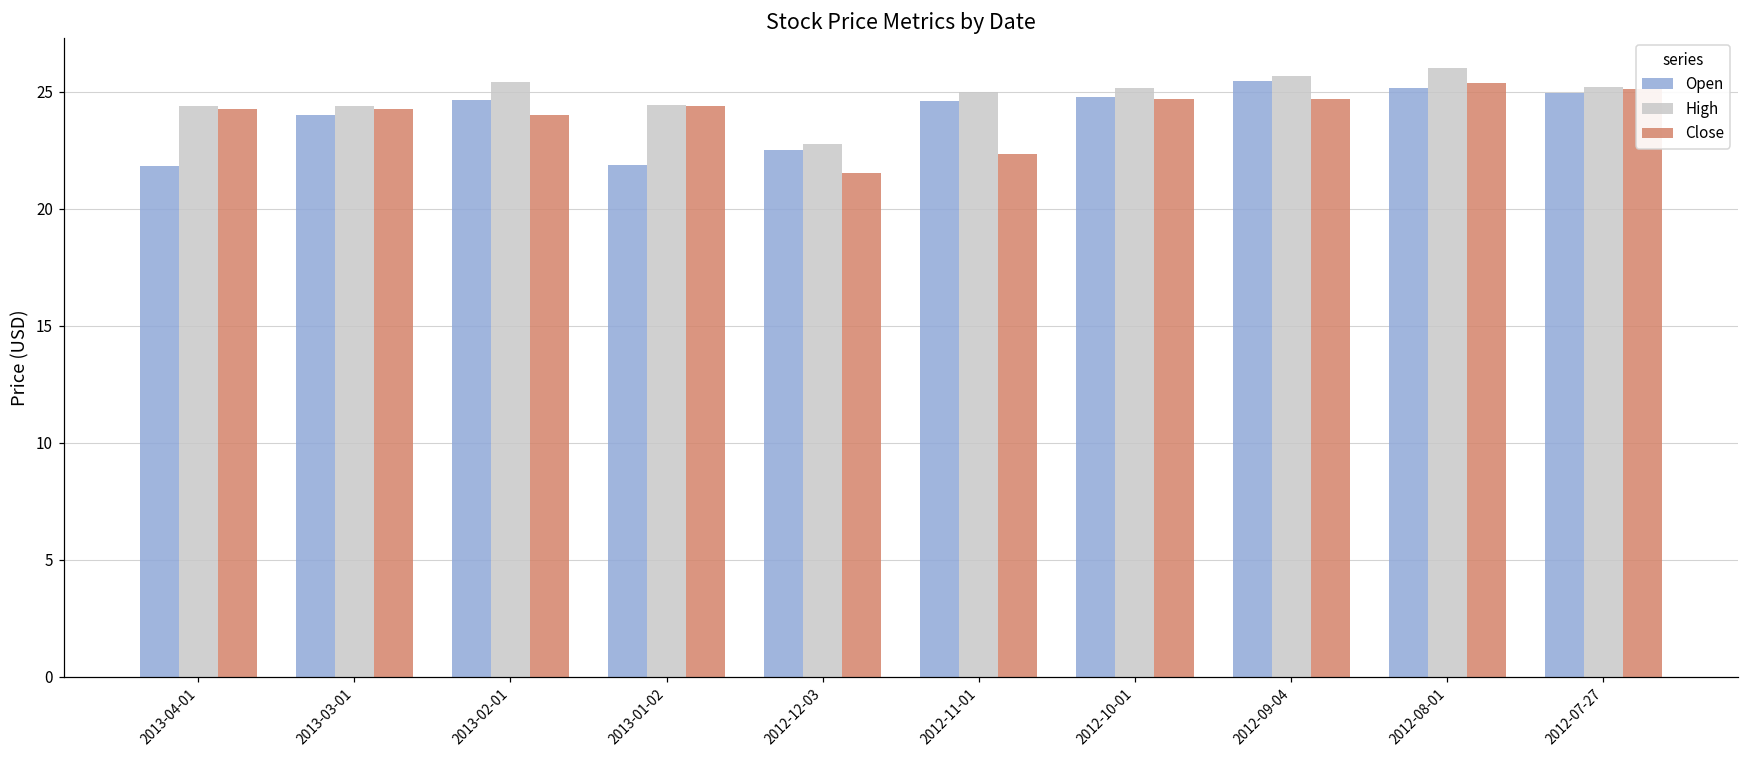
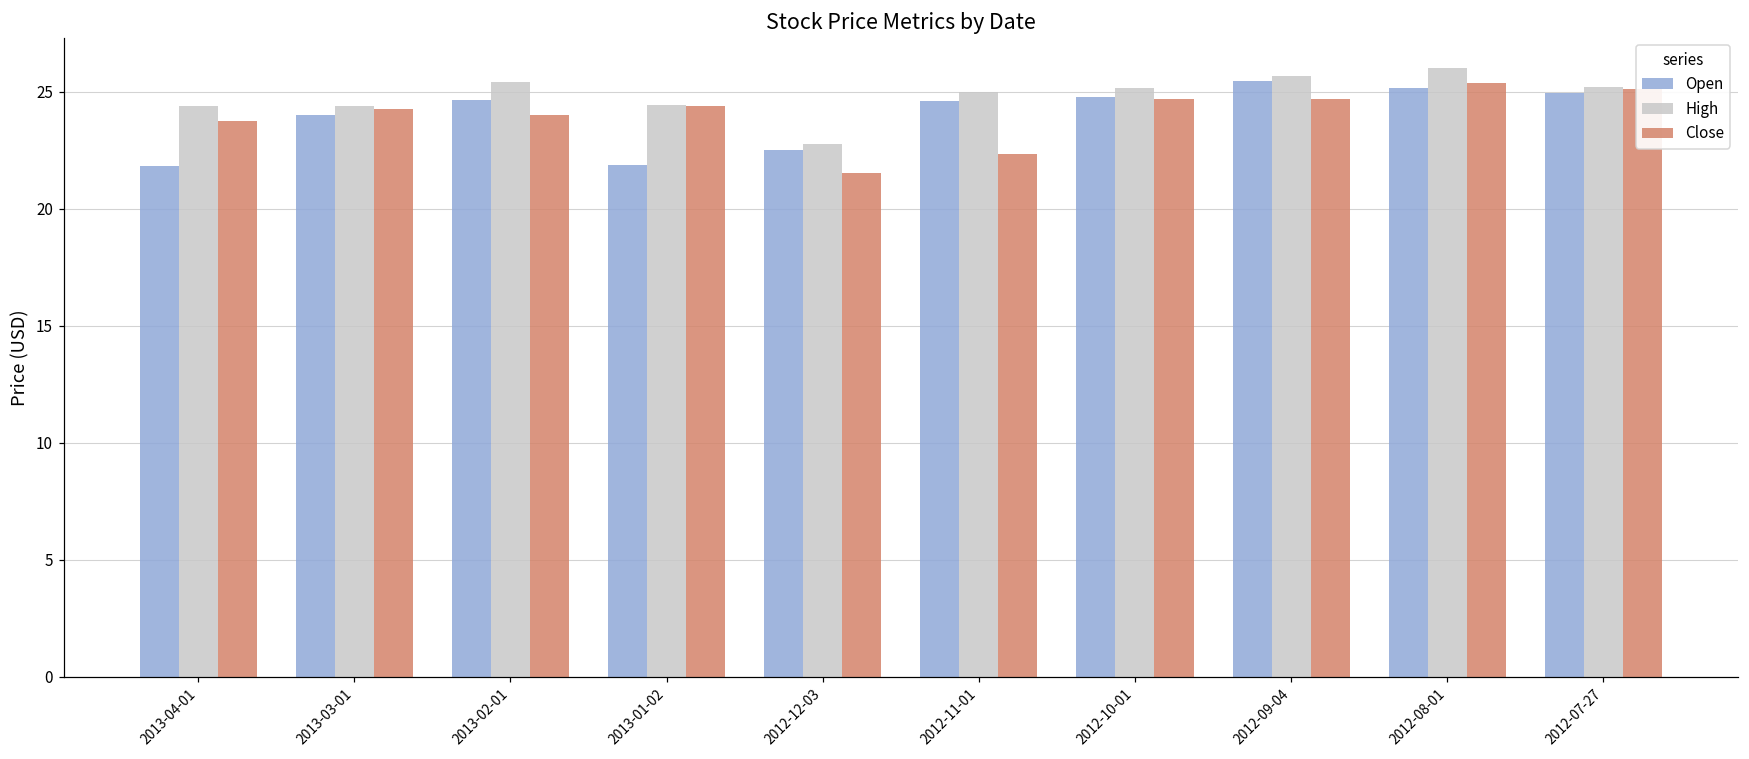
Close, 2013-04-01: 24.3 -> 23.8
